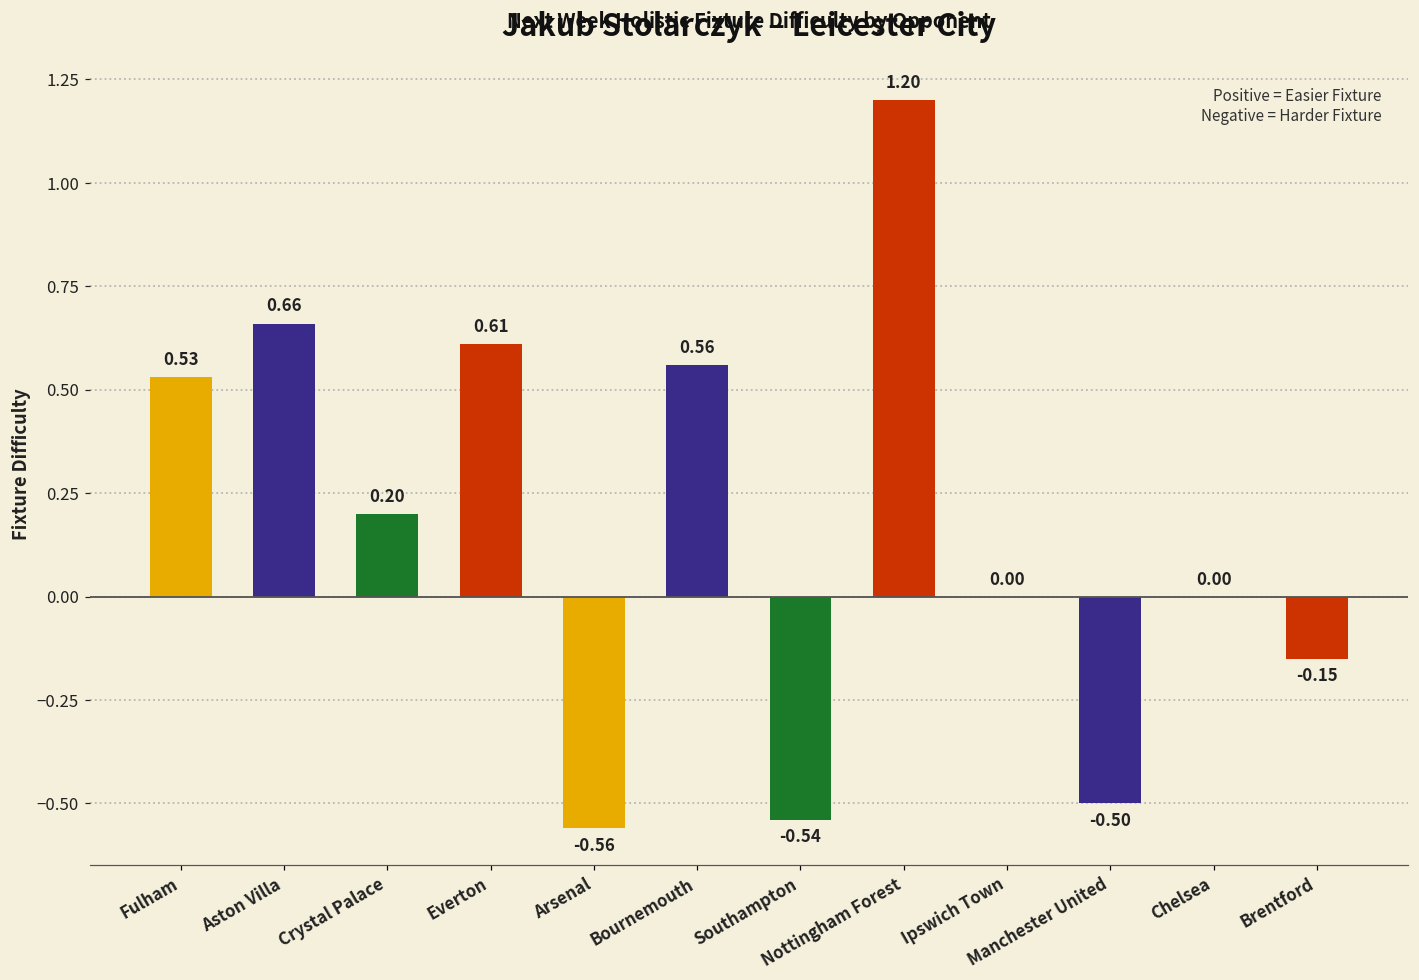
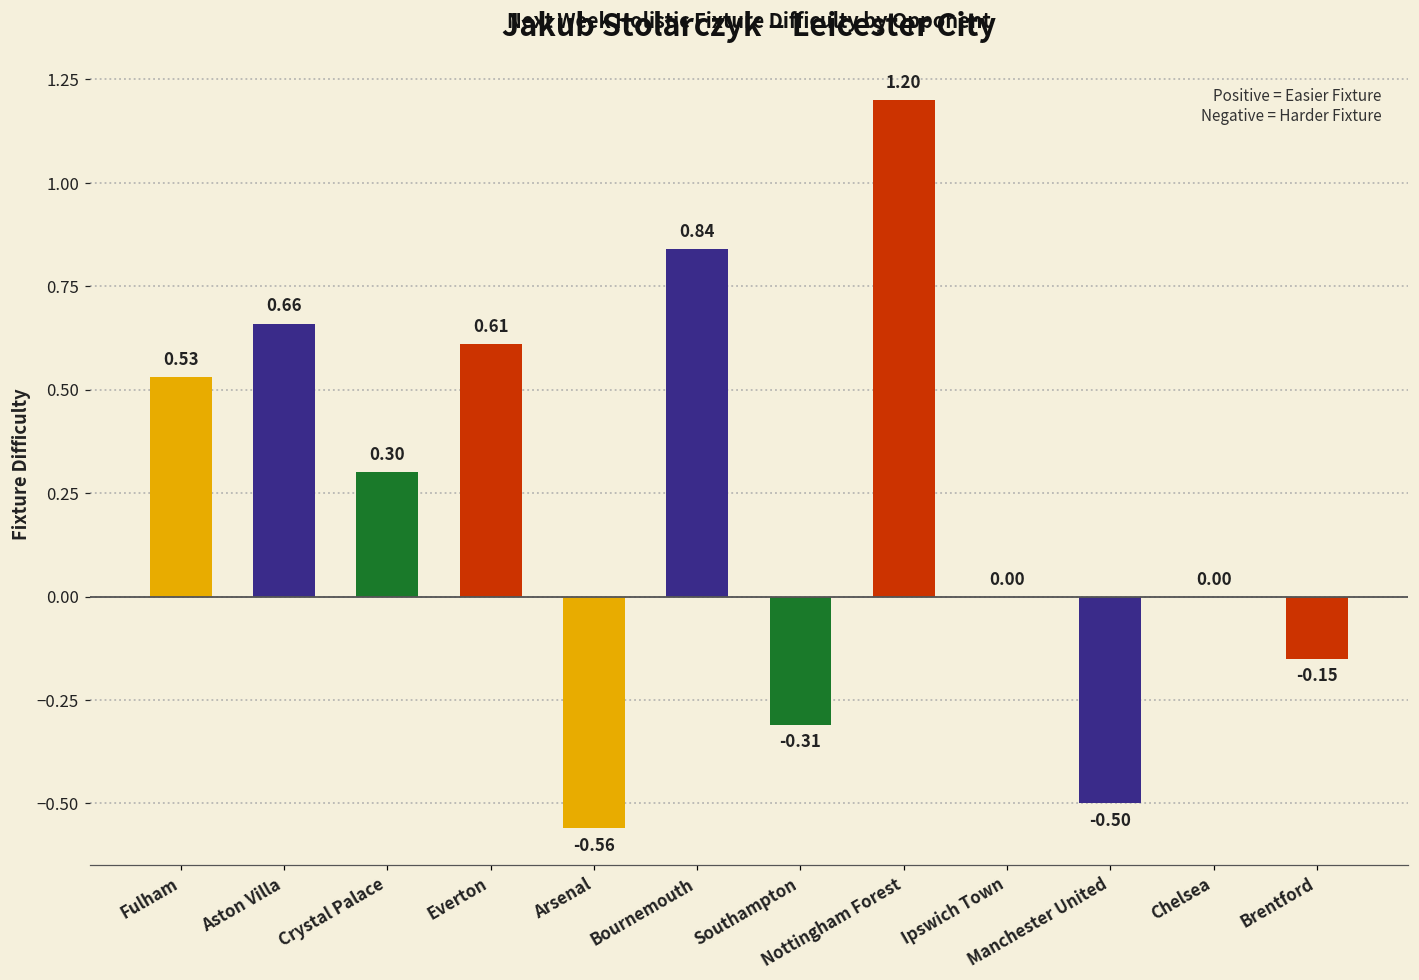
Crystal Palace: 0.20 -> 0.30
Bournemouth: 0.56 -> 0.84
Southampton: -0.54 -> -0.31
